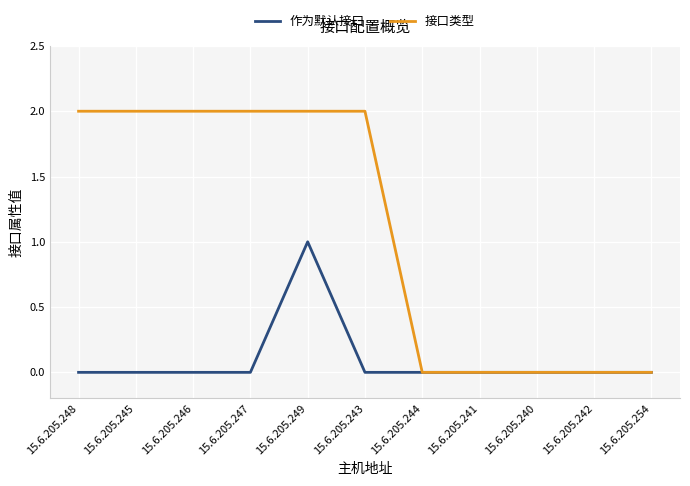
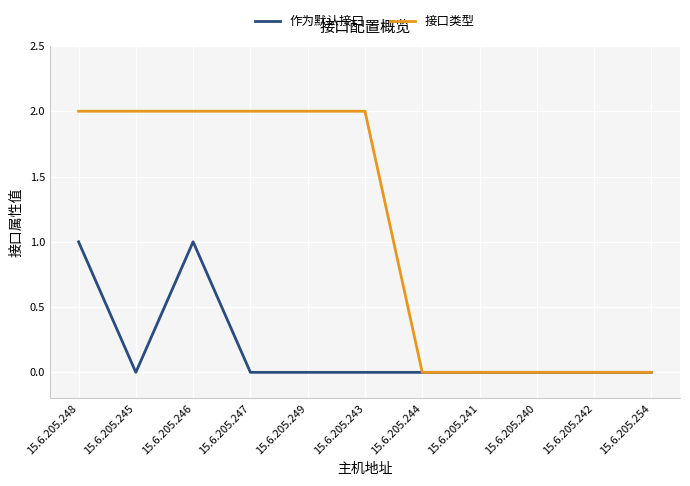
作为默认接口, 15.6.205.248: 0 -> 1
作为默认接口, 15.6.205.246: 0 -> 1
作为默认接口, 15.6.205.249: 1 -> 0
